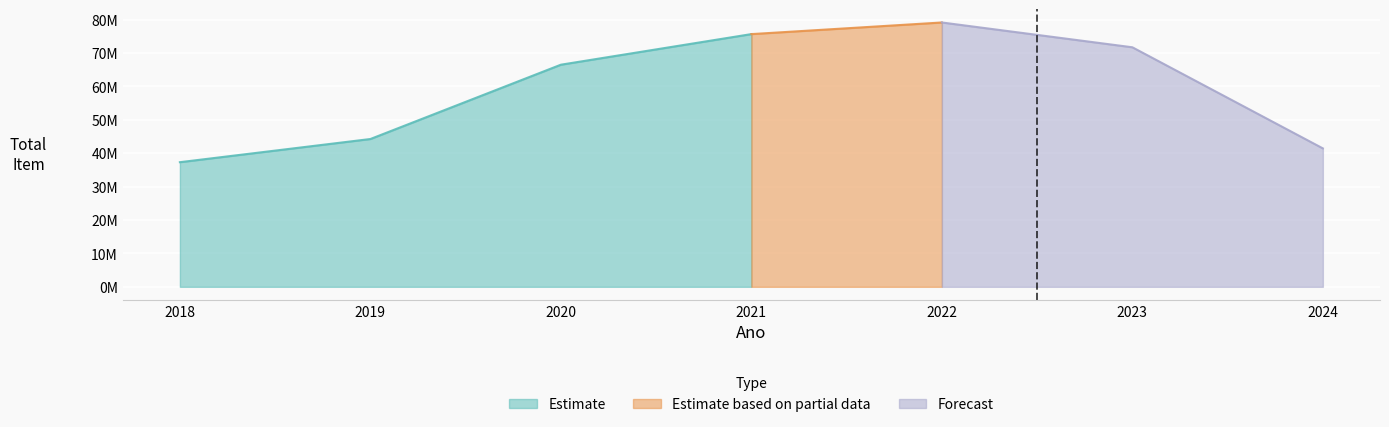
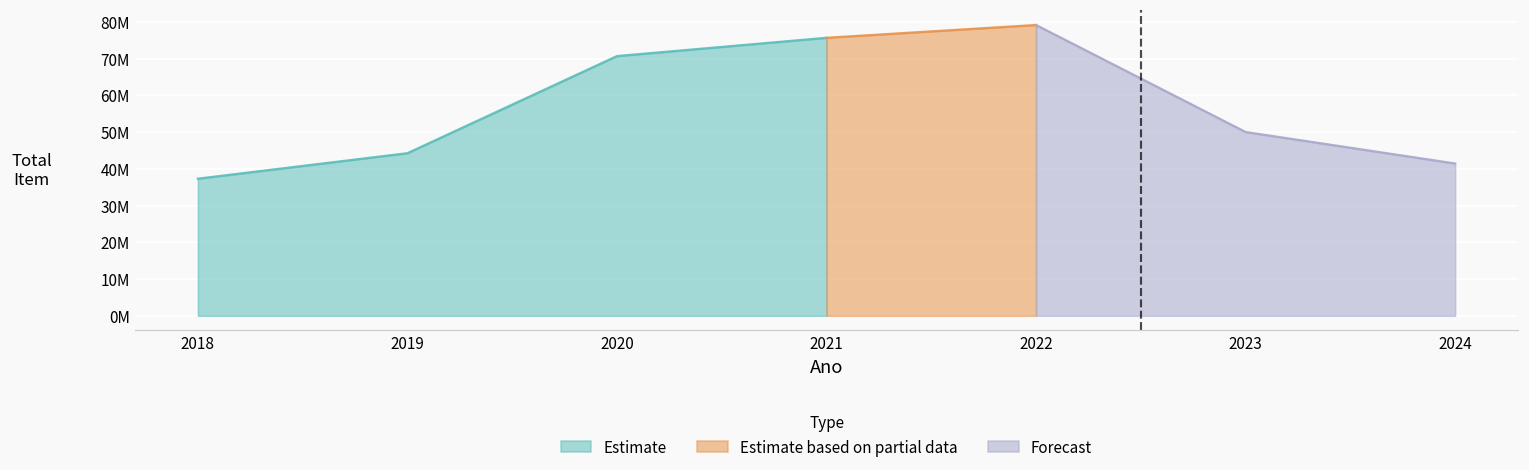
Estimate, 2020: 67000000 -> 71000000
Forecast, 2023: 72000000 -> 50000000
